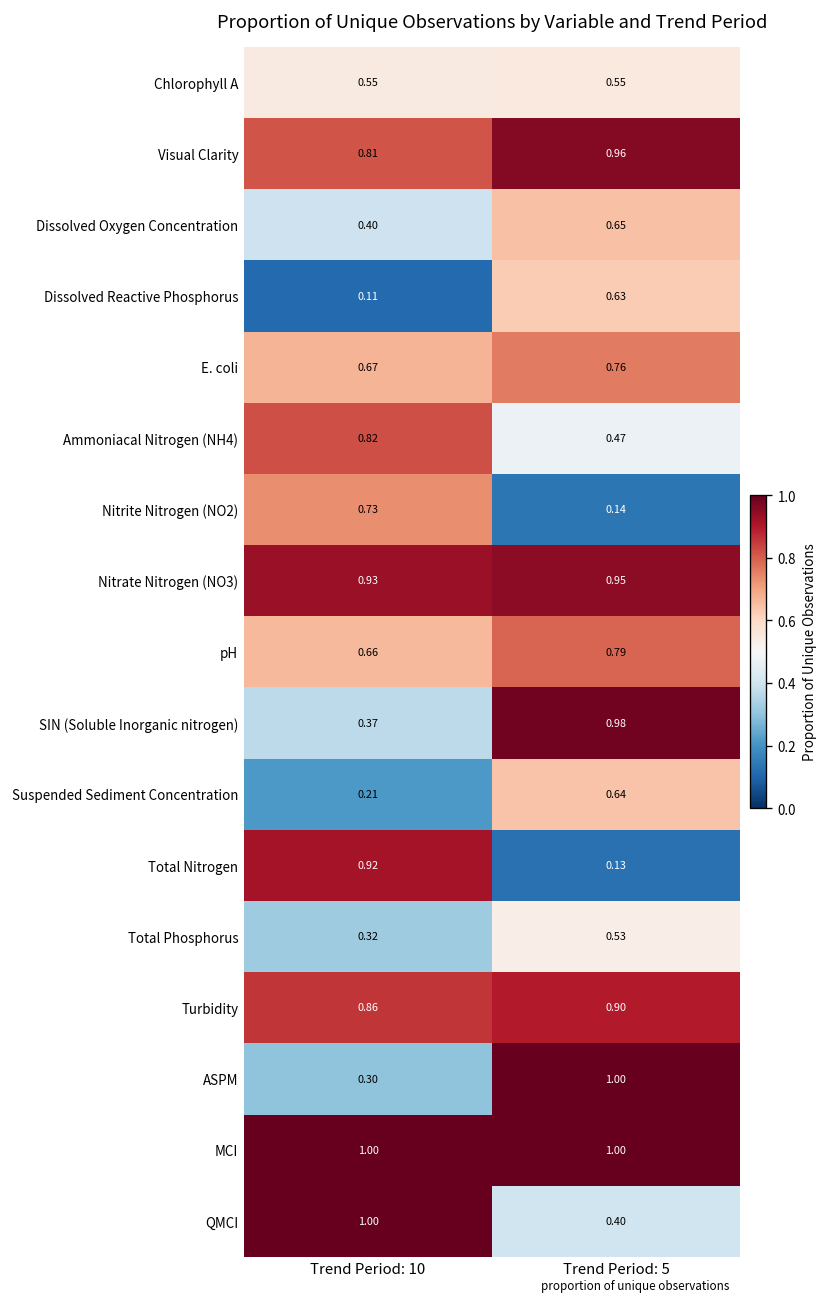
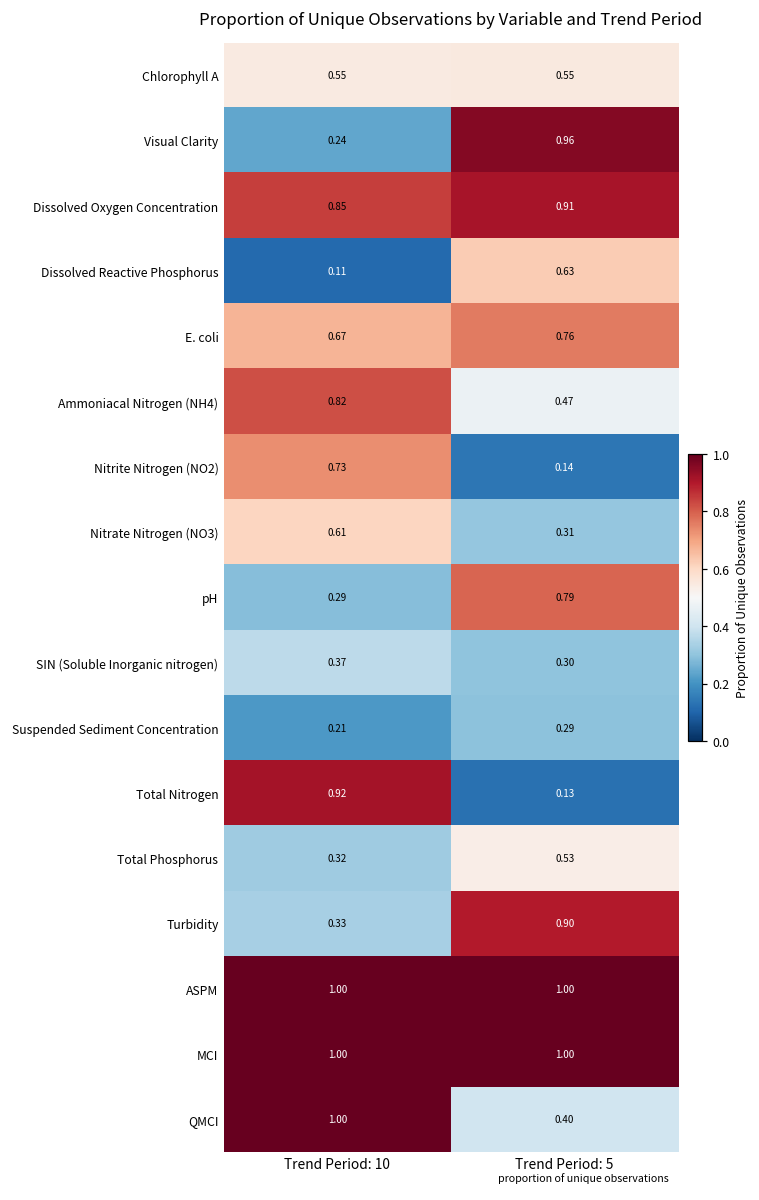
Visual Clarity, Trend Period: 10: 0.81 -> 0.24
Dissolved Oxygen Concentration, Trend Period: 10: 0.40 -> 0.85
Dissolved Oxygen Concentration, Trend Period: 5: 0.65 -> 0.91
Nitrate Nitrogen (NO3), Trend Period: 10: 0.93 -> 0.61
Nitrate Nitrogen (NO3), Trend Period: 5: 0.95 -> 0.31
pH, Trend Period: 10: 0.66 -> 0.29
SIN (Soluble Inorganic nitrogen), Trend Period: 5: 0.98 -> 0.30
Suspended Sediment Concentration, Trend Period: 5: 0.64 -> 0.29
Turbidity, Trend Period: 10: 0.86 -> 0.33
ASPM, Trend Period: 10: 0.30 -> 1.00
